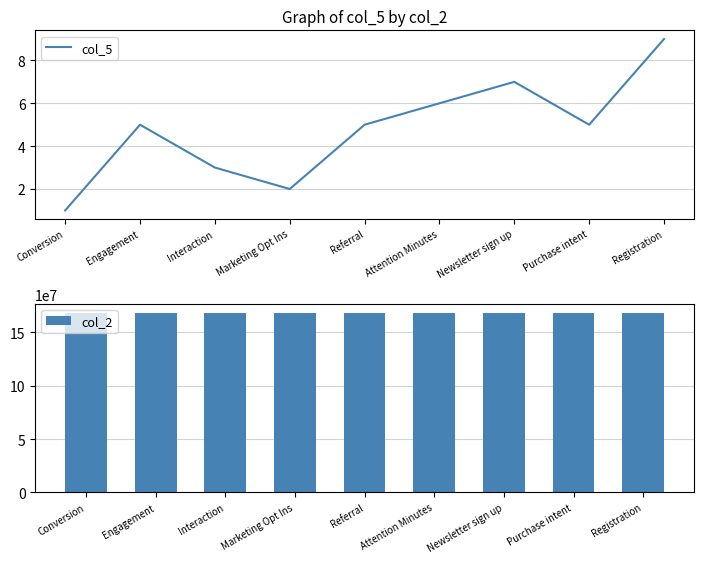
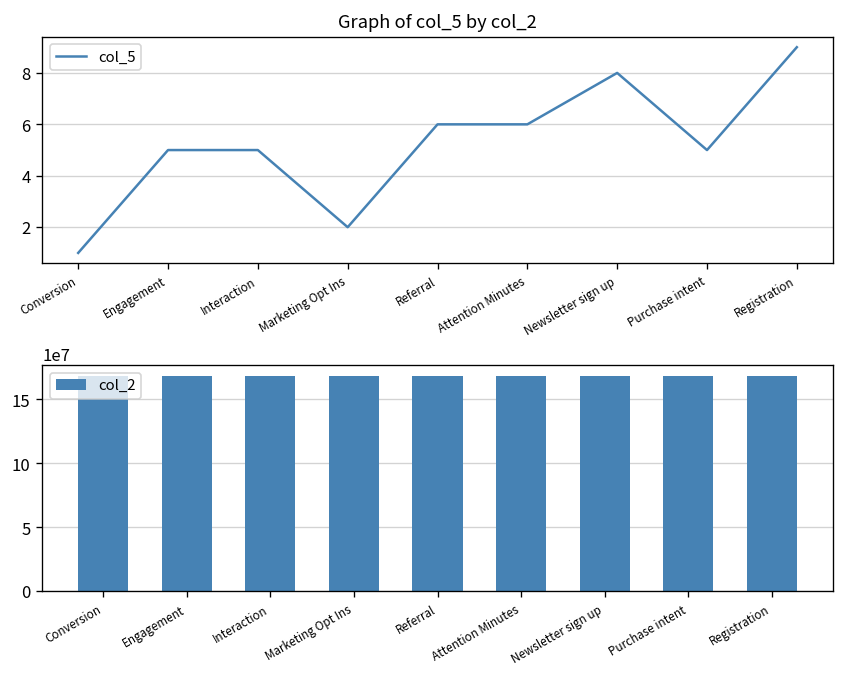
Graph of col_5 by col_2, Interaction: 3 -> 5
Graph of col_5 by col_2, Referral: 5 -> 6
Graph of col_5 by col_2, Newsletter sign up: 7 -> 8
